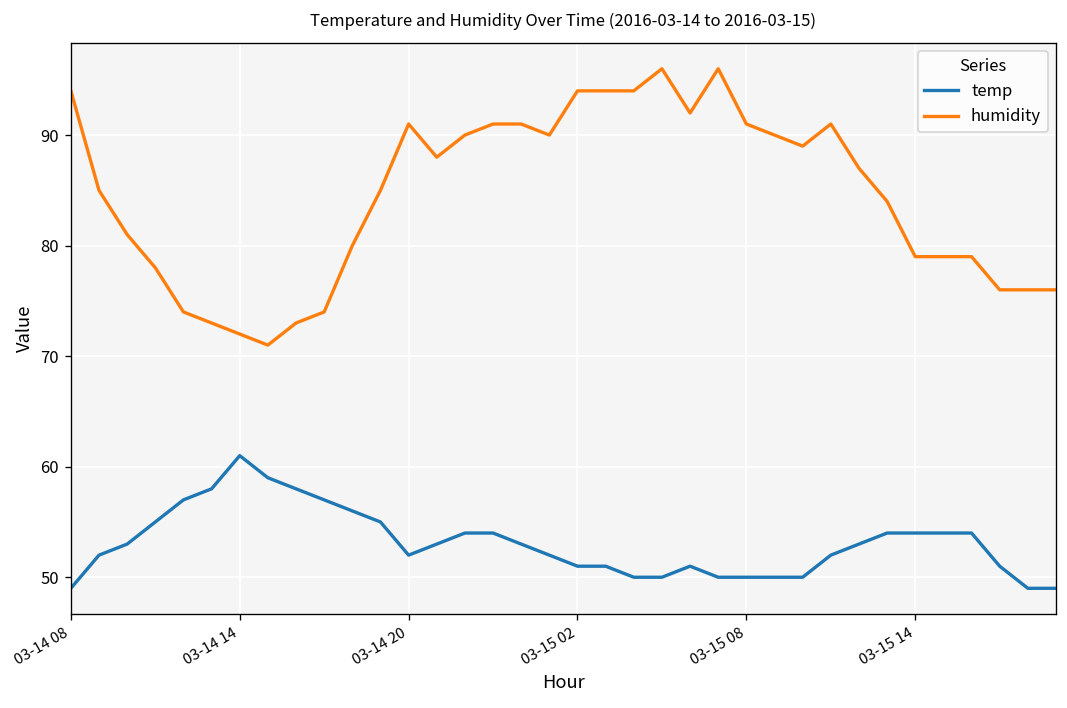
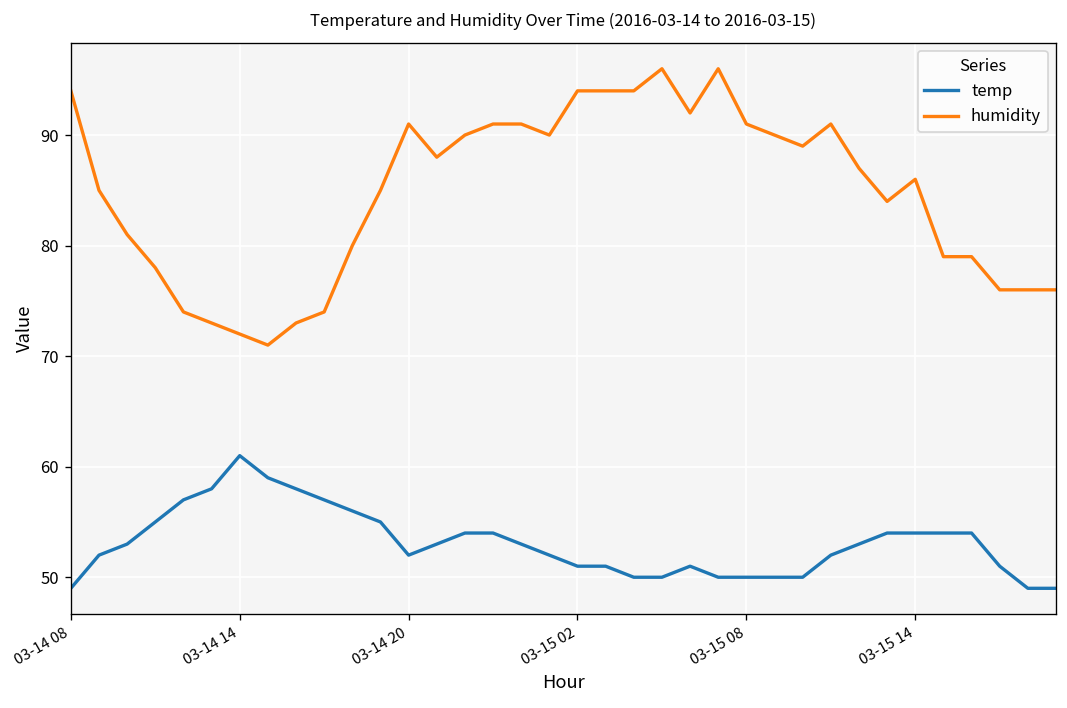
humidity, 03-15 14: 79 -> 86
